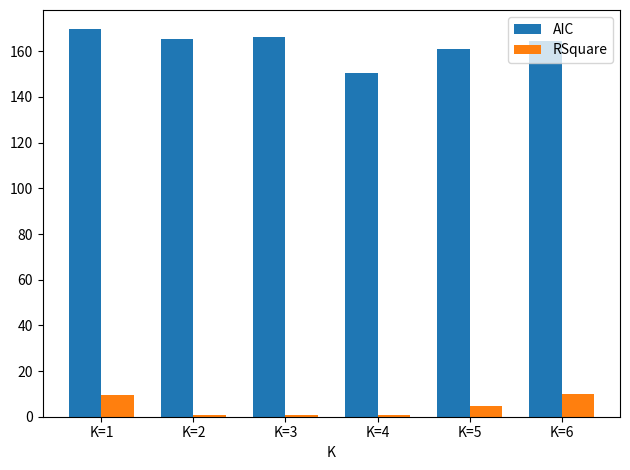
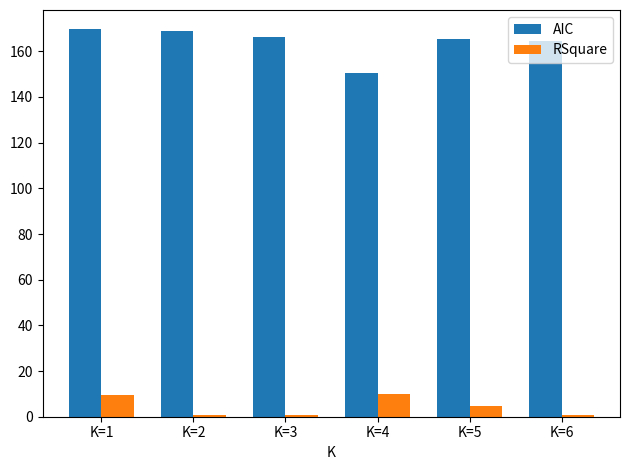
AIC, K=2: 165 -> 169
RSquare, K=4: 1 -> 10
AIC, K=5: 161 -> 165
RSquare, K=6: 10 -> 1
